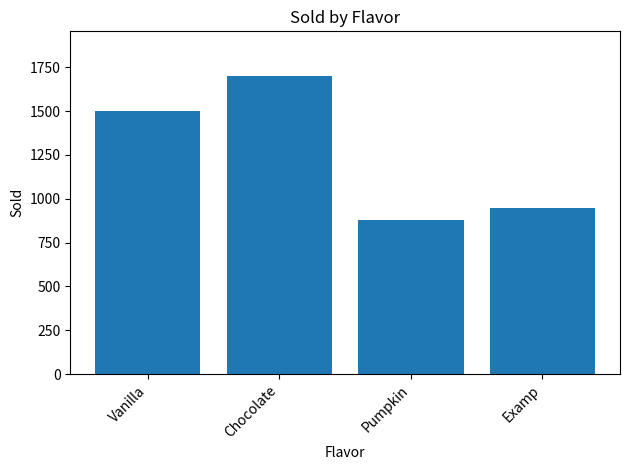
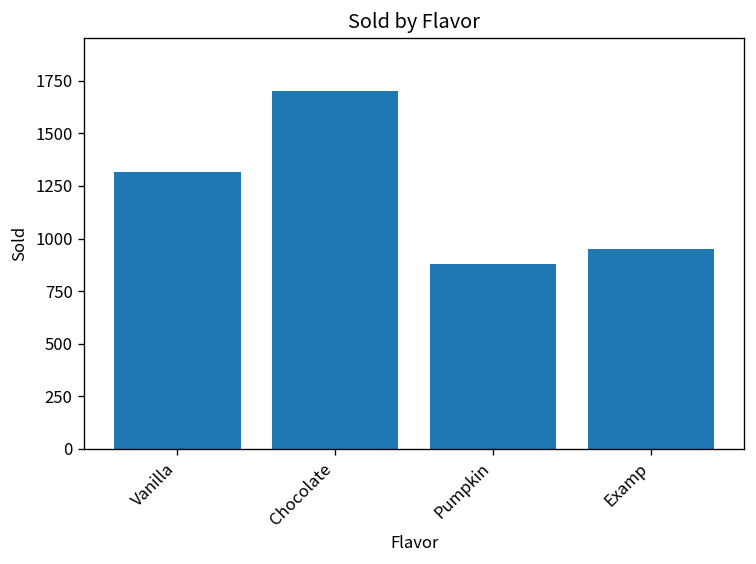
Vanilla: 1500 -> 1310
